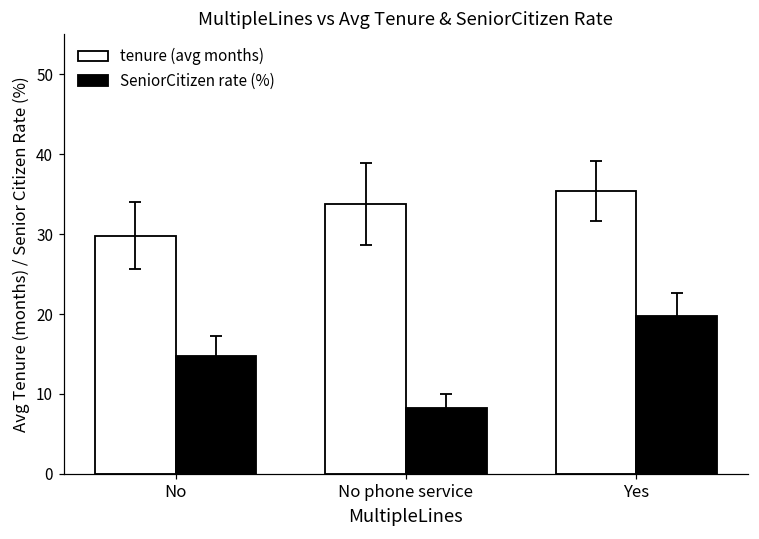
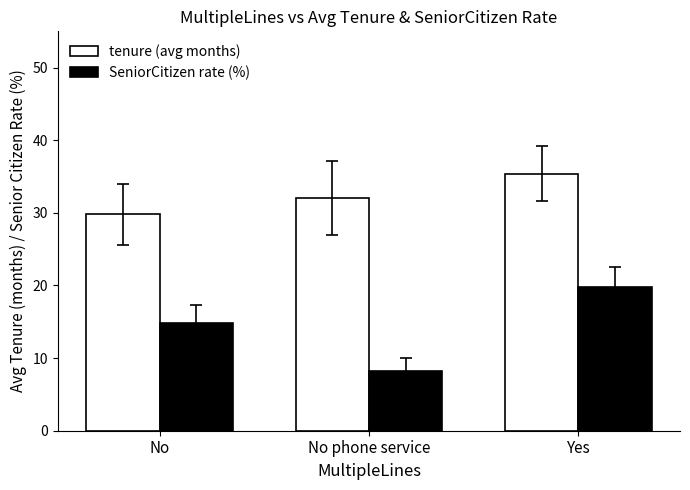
tenure (avg months), No phone service: 34 -> 32
